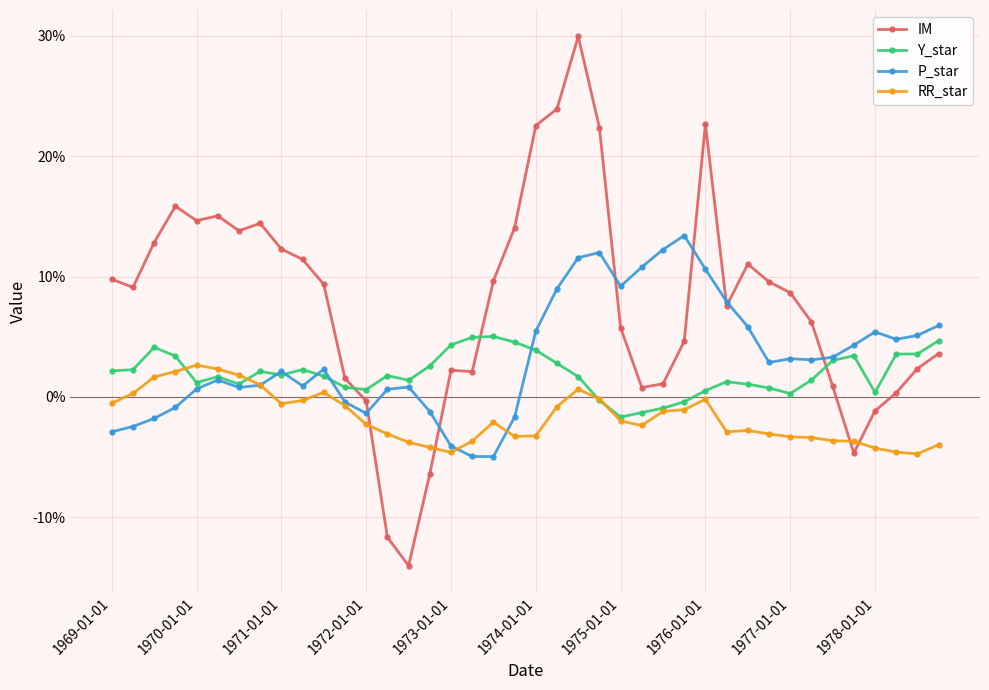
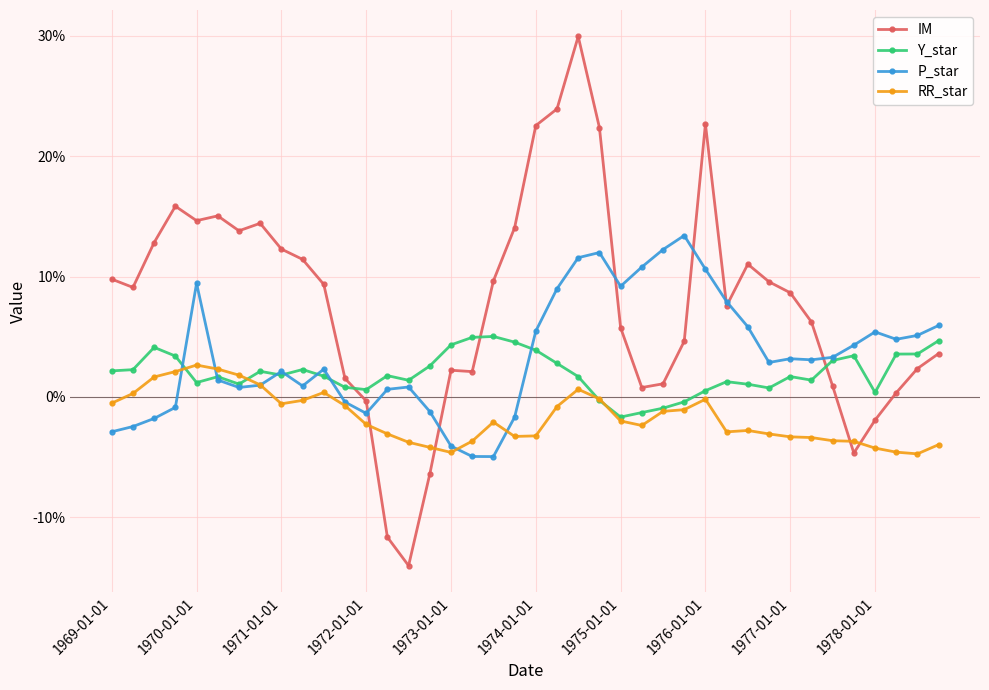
P_star, 1970-01-01: 0.7% -> 9.4%
Y_star, 1977-01-01: 0.3% -> 1.7%
IM, 1978-01-01: -1.2% -> -1.9%
